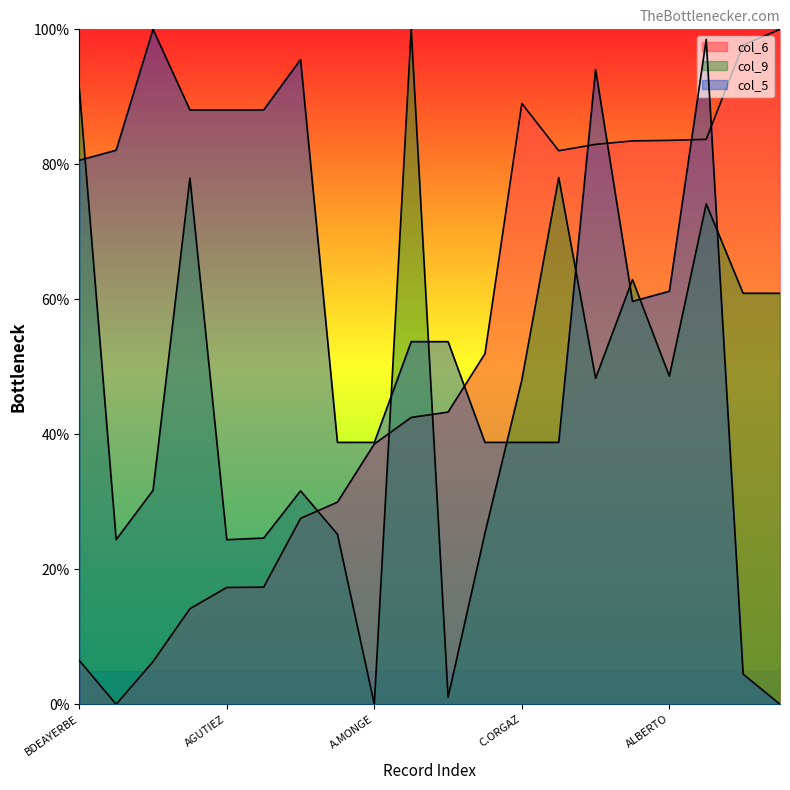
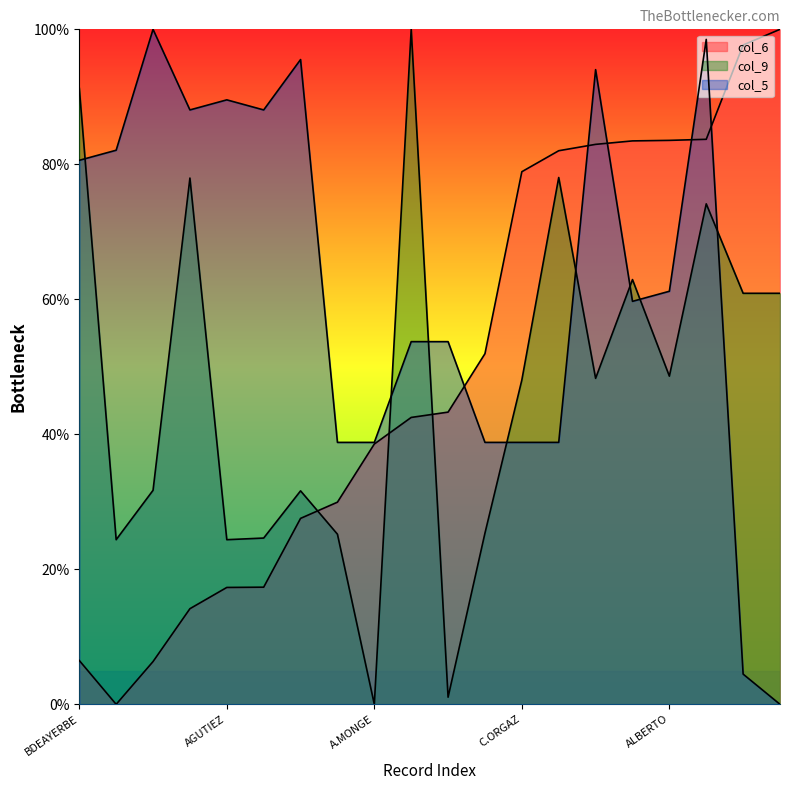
col_5, AGUTIEZ: 88% -> 90%
col_6, C.ORGAZ: 89% -> 79%
